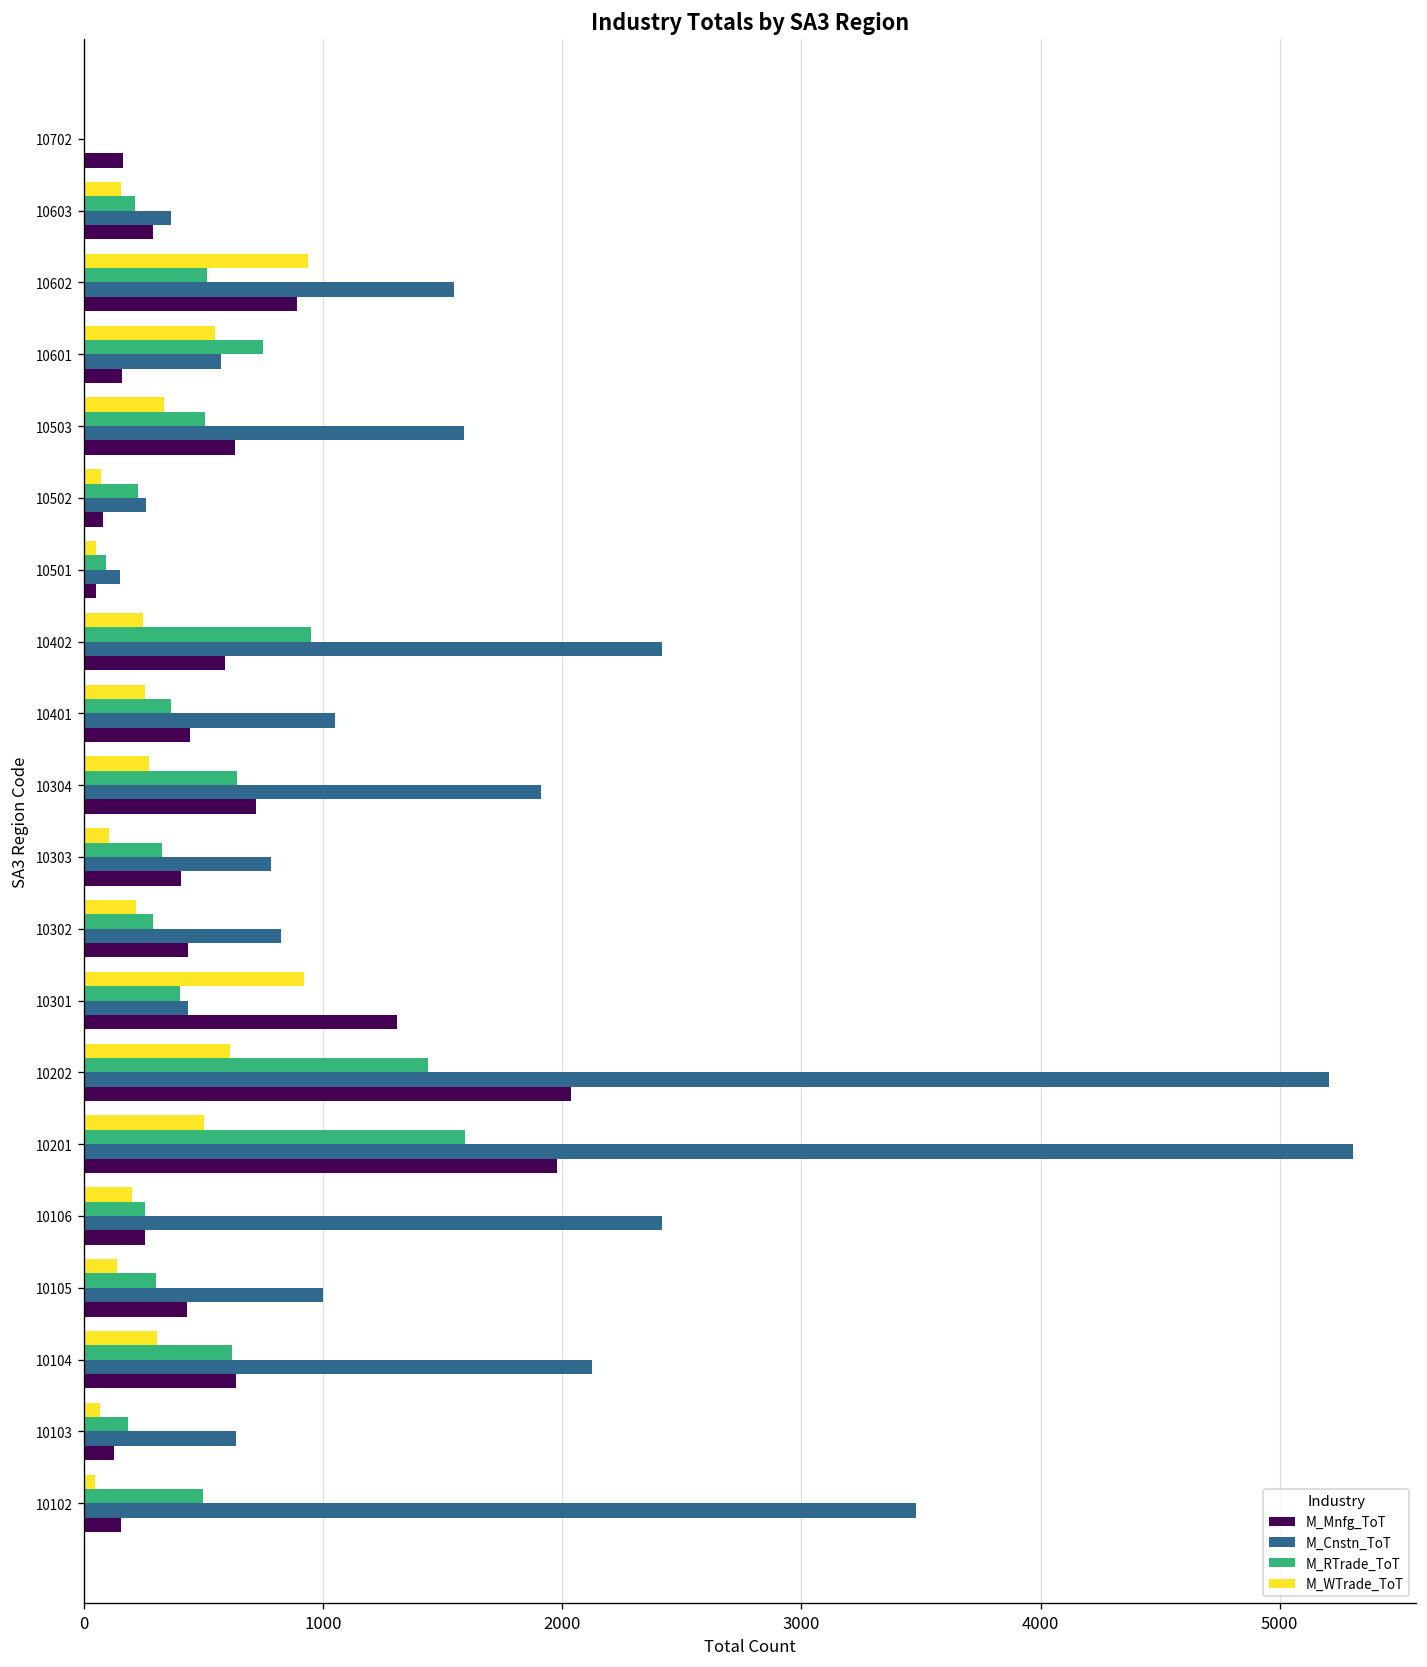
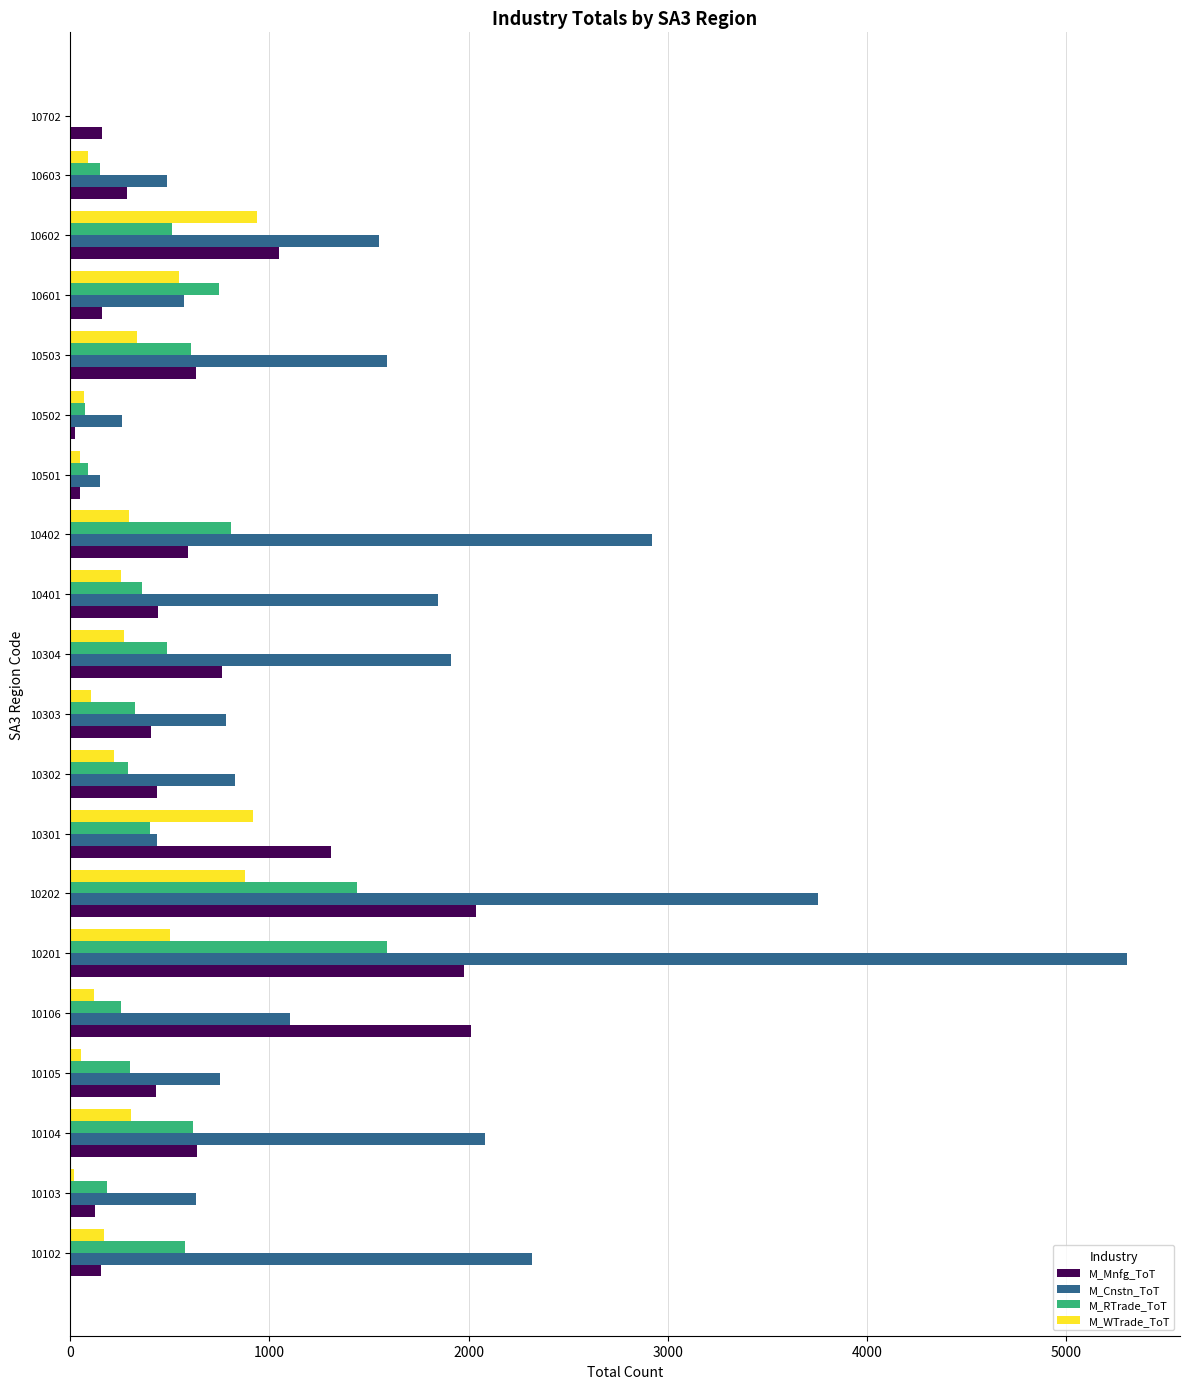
M_WTrade_ToT, 10603: 160 -> 90
M_RTrade_ToT, 10603: 210 -> 150
M_Cnstn_ToT, 10603: 370 -> 490
M_Mnfg_ToT, 10602: 890 -> 1050
M_RTrade_ToT, 10503: 510 -> 610
M_RTrade_ToT, 10502: 220 -> 80
M_Mnfg_ToT, 10502: 80 -> 20
M_WTrade_ToT, 10402: 250 -> 290
M_RTrade_ToT, 10402: 950 -> 810
M_Cnstn_ToT, 10402: 2420 -> 2920
M_Cnstn_ToT, 10401: 1050 -> 1850
M_RTrade_ToT, 10304: 640 -> 490
M_Mnfg_ToT, 10304: 720 -> 760
M_WTrade_ToT, 10202: 610 -> 880
M_Cnstn_ToT, 10202: 5210 -> 3750
M_WTrade_ToT, 10106: 200 -> 120
M_Cnstn_ToT, 10106: 2420 -> 1100
M_Mnfg_ToT, 10106: 260 -> 2010
M_WTrade_ToT, 10105: 140 -> 60
M_Cnstn_ToT, 10105: 1000 -> 750
M_Cnstn_ToT, 10104: 2130 -> 2080
M_WTrade_ToT, 10103: 70 -> 20
M_WTrade_ToT, 10102: 40 -> 170
M_RTrade_ToT, 10102: 500 -> 580
M_Cnstn_ToT, 10102: 3480 -> 2320
